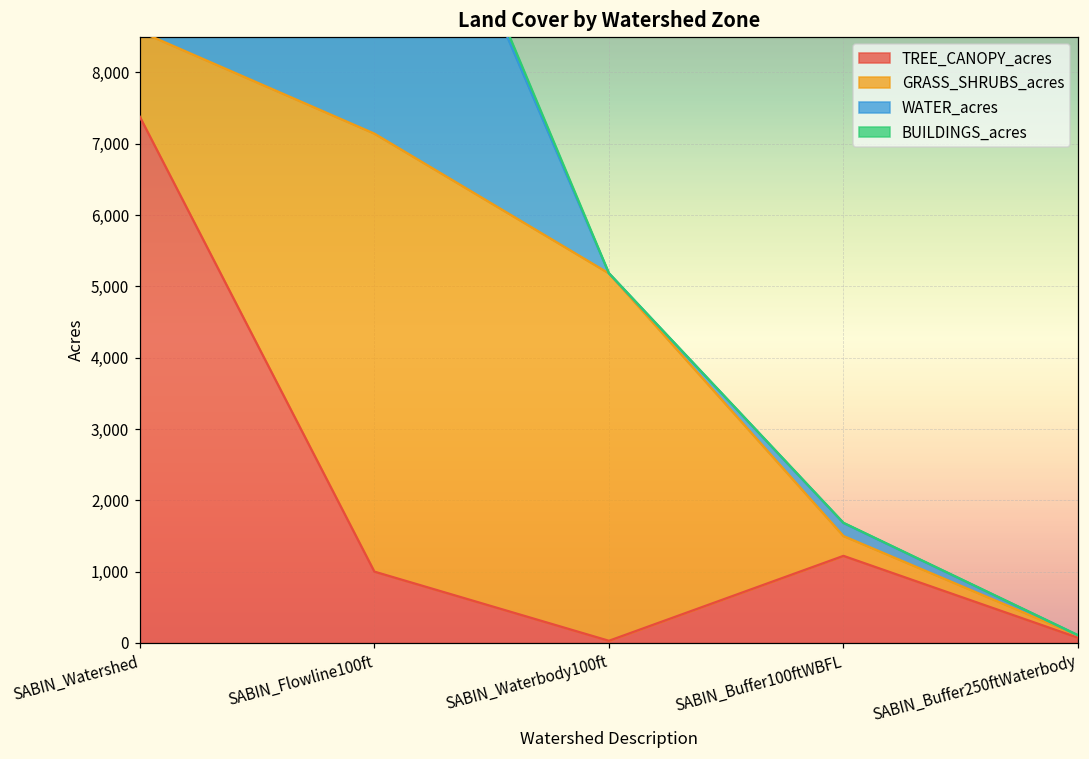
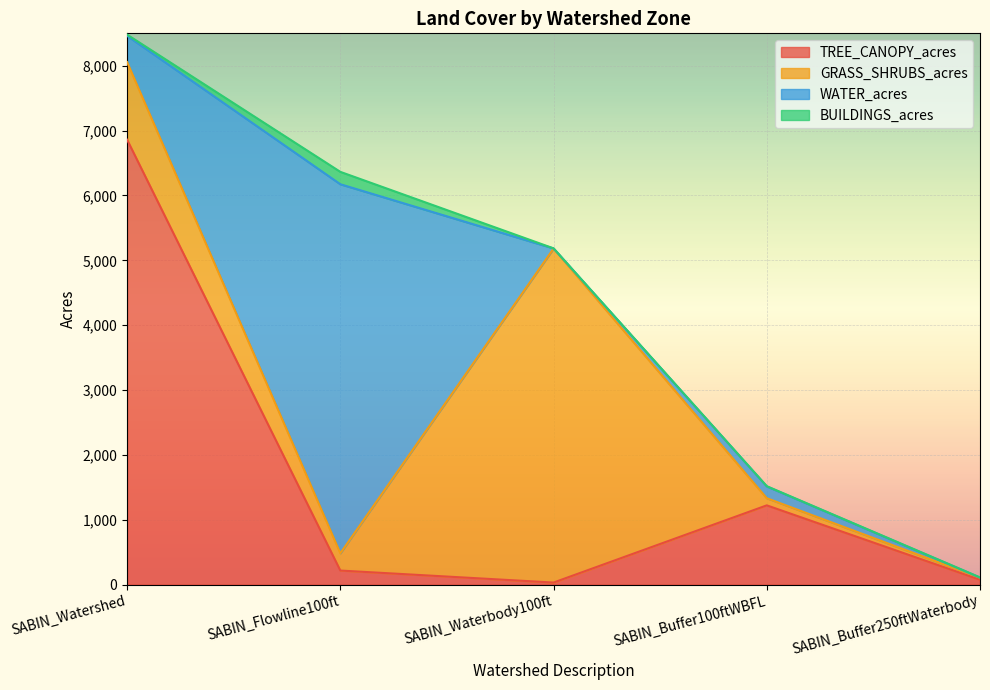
TREE_CANOPY_acres, SABIN_Watershed: 7,400 -> 6,900
TREE_CANOPY_acres, SABIN_Flowline100ft: 1,000 -> 200
GRASS_SHRUBS_acres, SABIN_Flowline100ft: 6,100 -> 300
GRASS_SHRUBS_acres, SABIN_Buffer100ftWBFL: 300 -> 100
